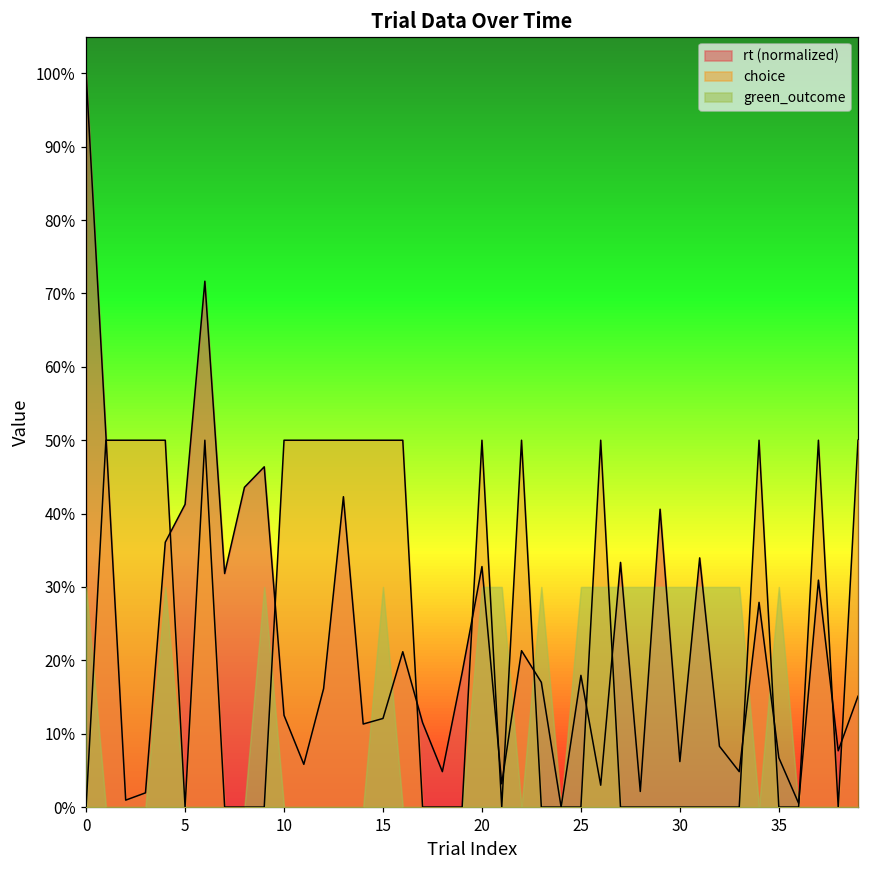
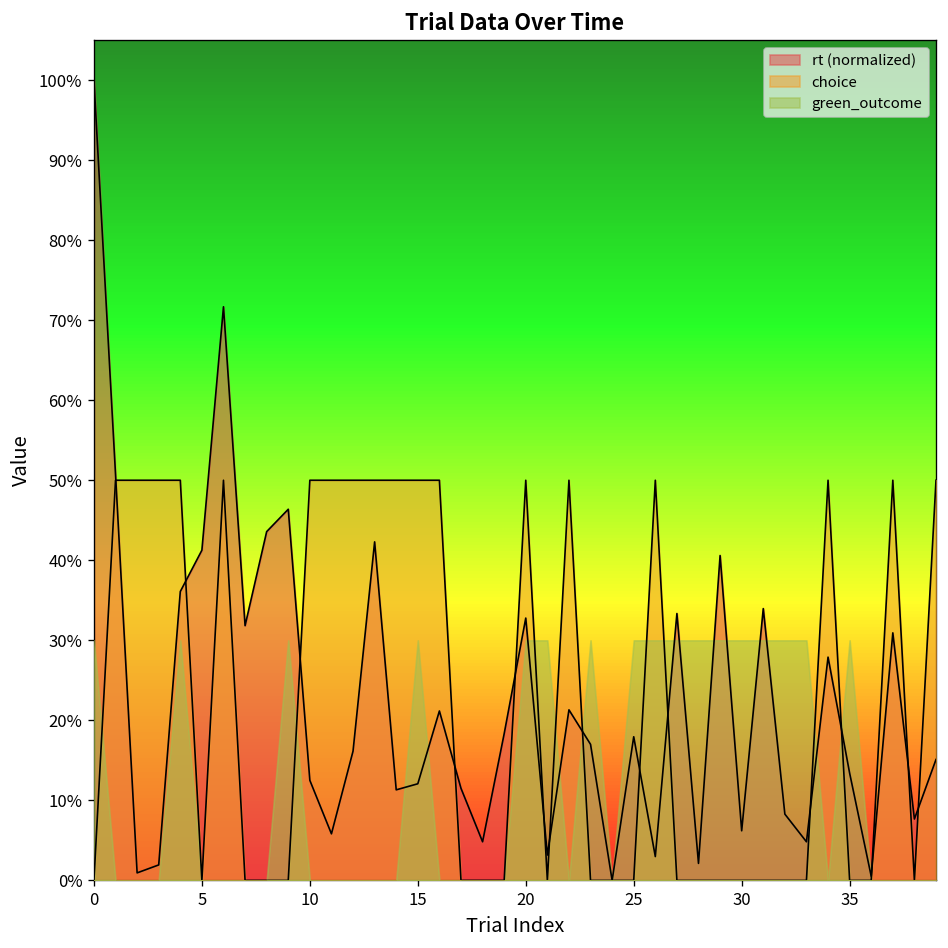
rt (normalized), 35: 7% -> 13%
